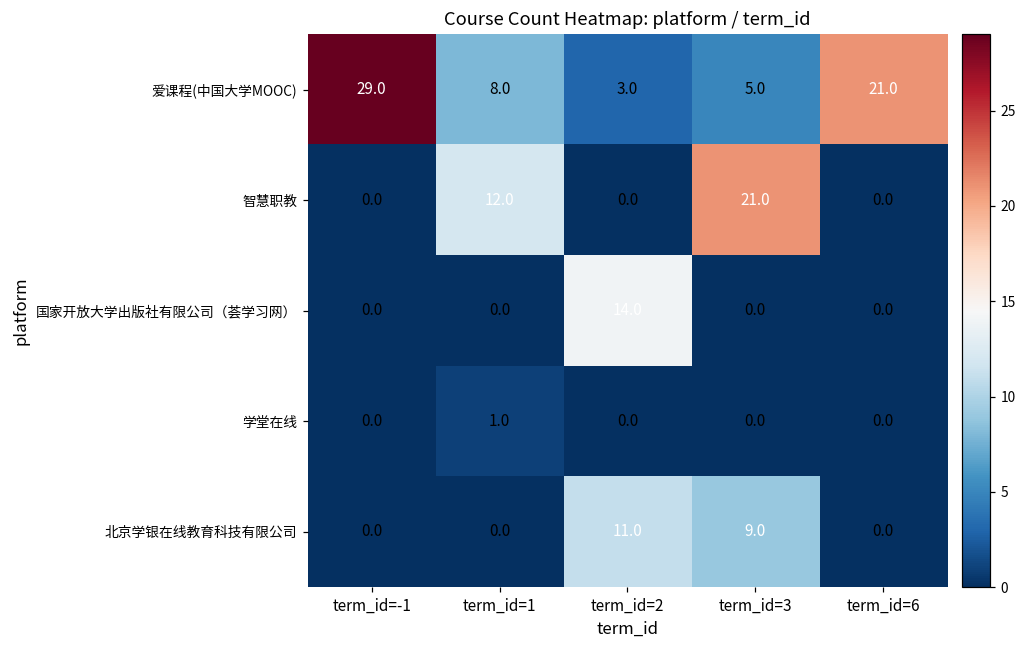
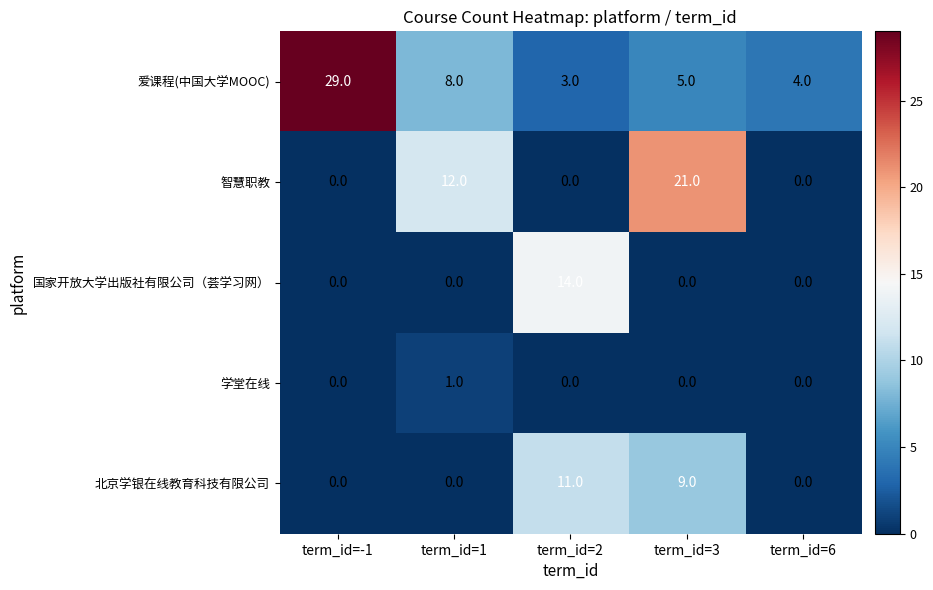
爱课程(中国大学MOOC), term_id=6: 21.0 -> 4.0
